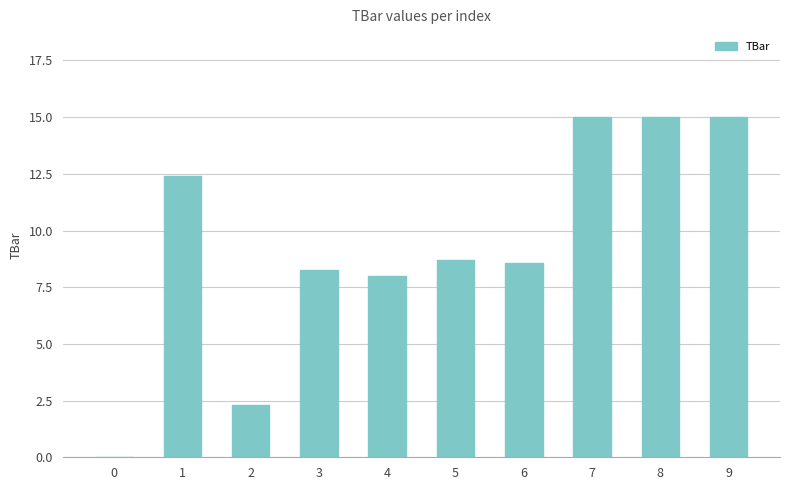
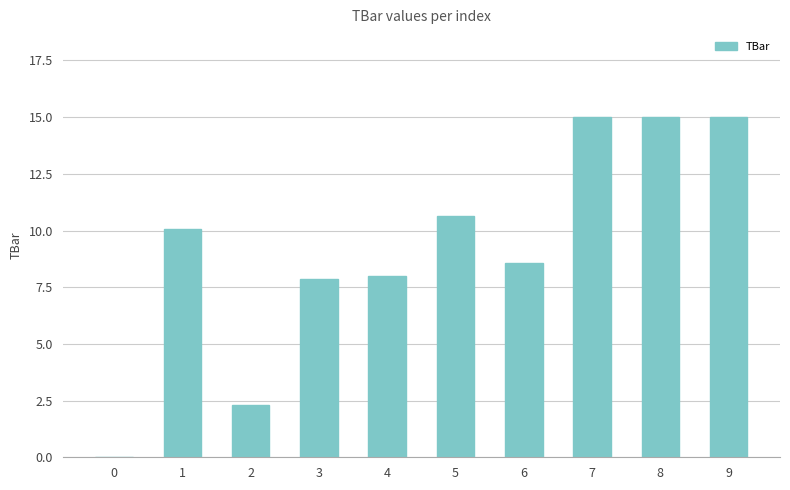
1: 12.4 -> 10.1
3: 8.3 -> 7.8
5: 8.7 -> 10.7
